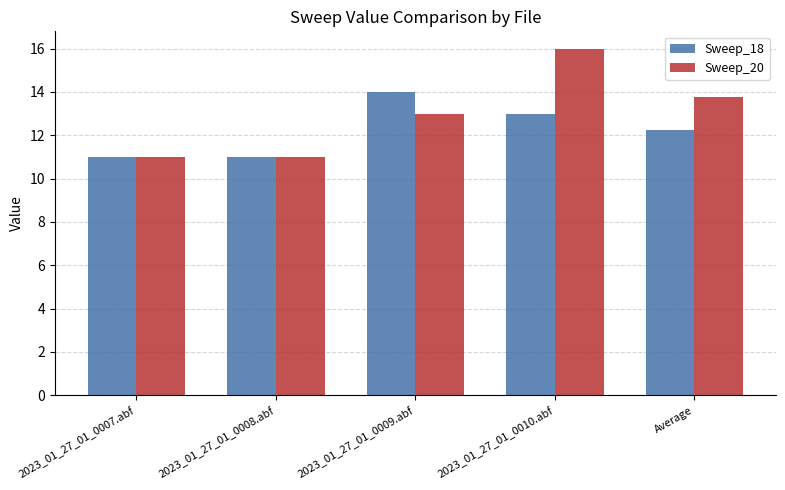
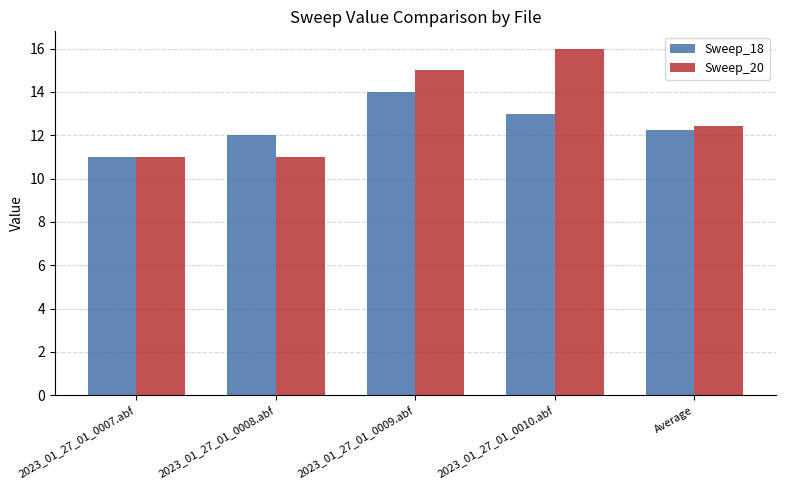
Sweep_18, 2023_01_27_01_0008.abf: 11 -> 12
Sweep_20, 2023_01_27_01_0009.abf: 13 -> 15
Sweep_20, Average: 13.8 -> 12.4
